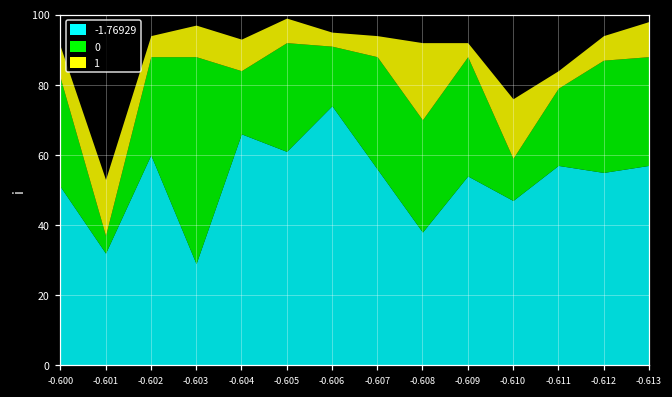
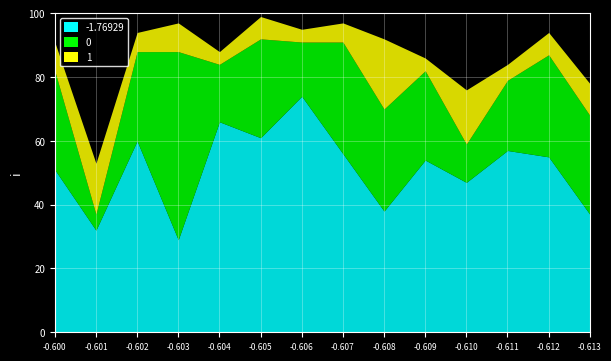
1, -0.604: 9 -> 4
0, -0.607: 32 -> 35
0, -0.609: 34 -> 28
-1.76929, -0.613: 57 -> 37
